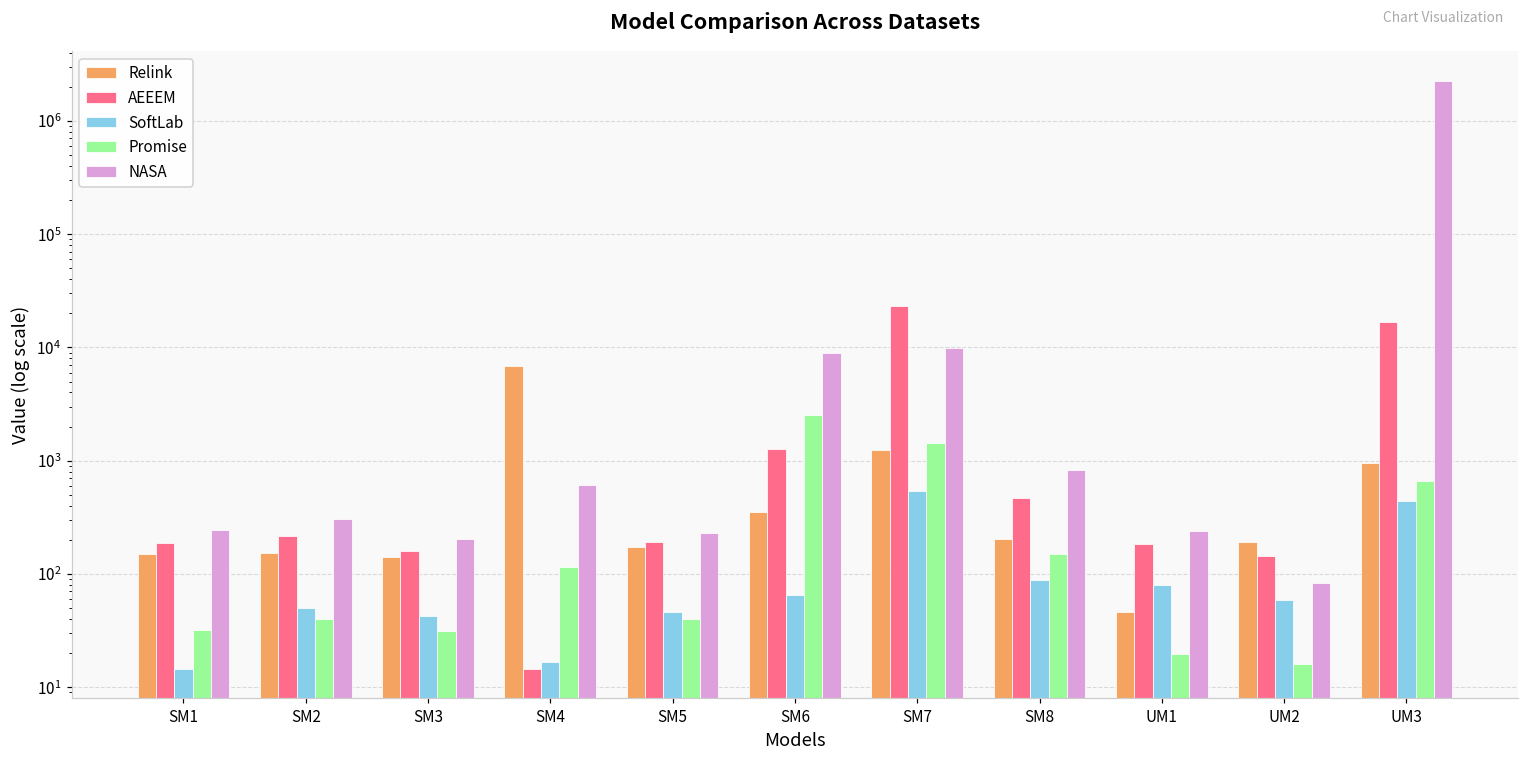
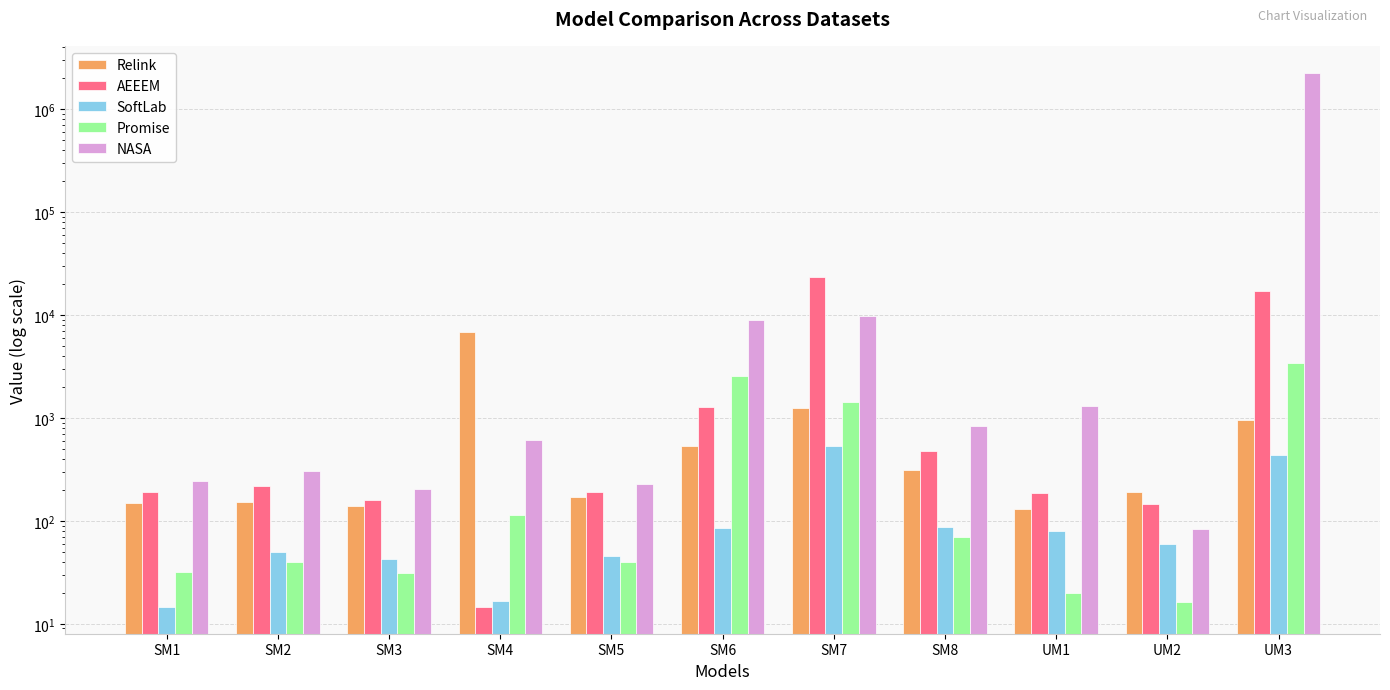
Relink, SM6: 350 -> 500
SoftLab, SM6: 70 -> 80
Relink, SM8: 200 -> 310
Promise, SM8: 150 -> 70
Relink, UM1: 50 -> 130
NASA, UM1: 240 -> 1300
Promise, UM3: 700 -> 3400
